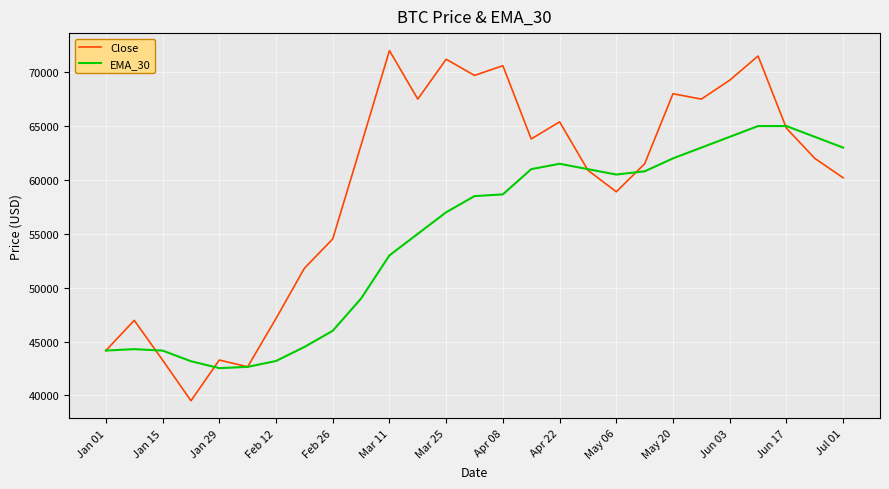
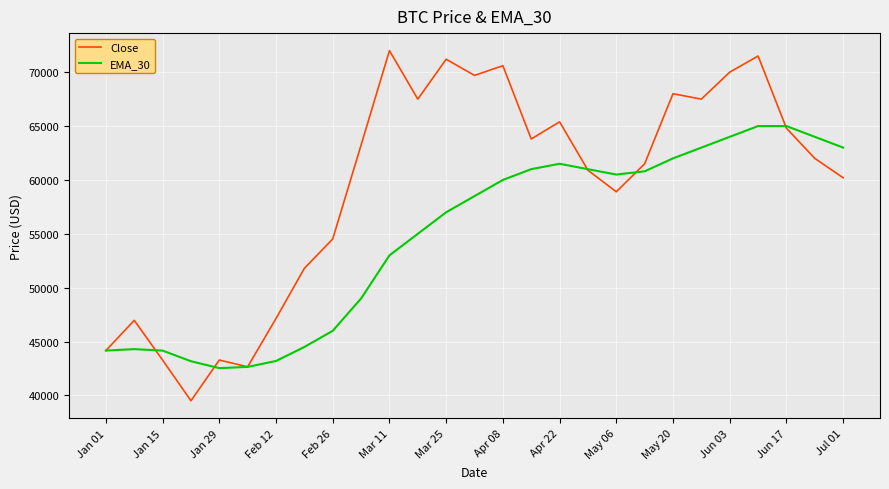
EMA_30, Apr 08: 58700 -> 60000
Close, Jun 03: 69300 -> 70000
